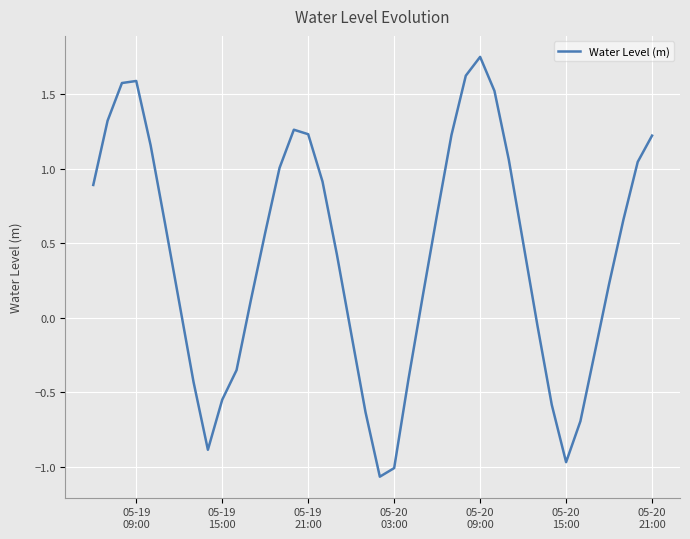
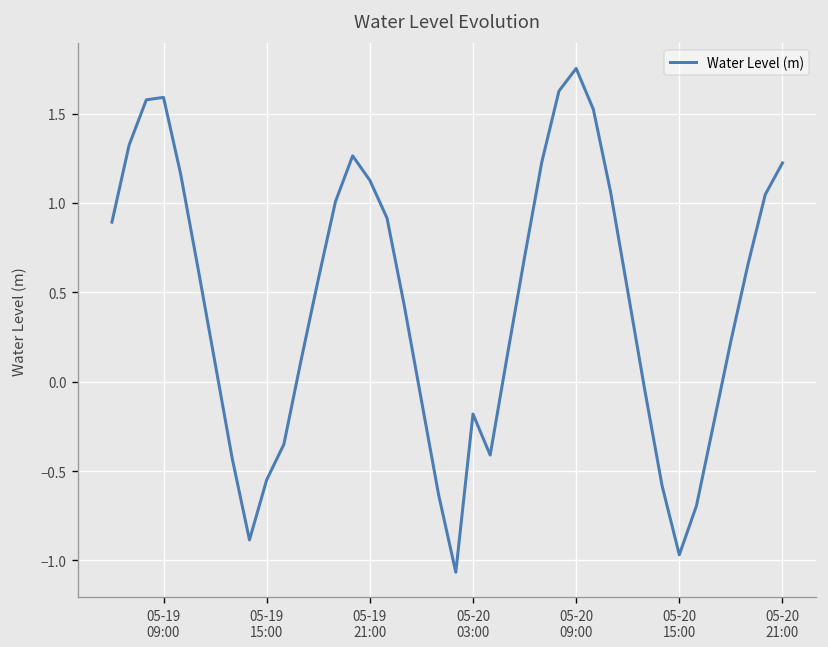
05-19 21:00: 1.23 -> 1.13
05-20 03:00: -1.01 -> -0.18
